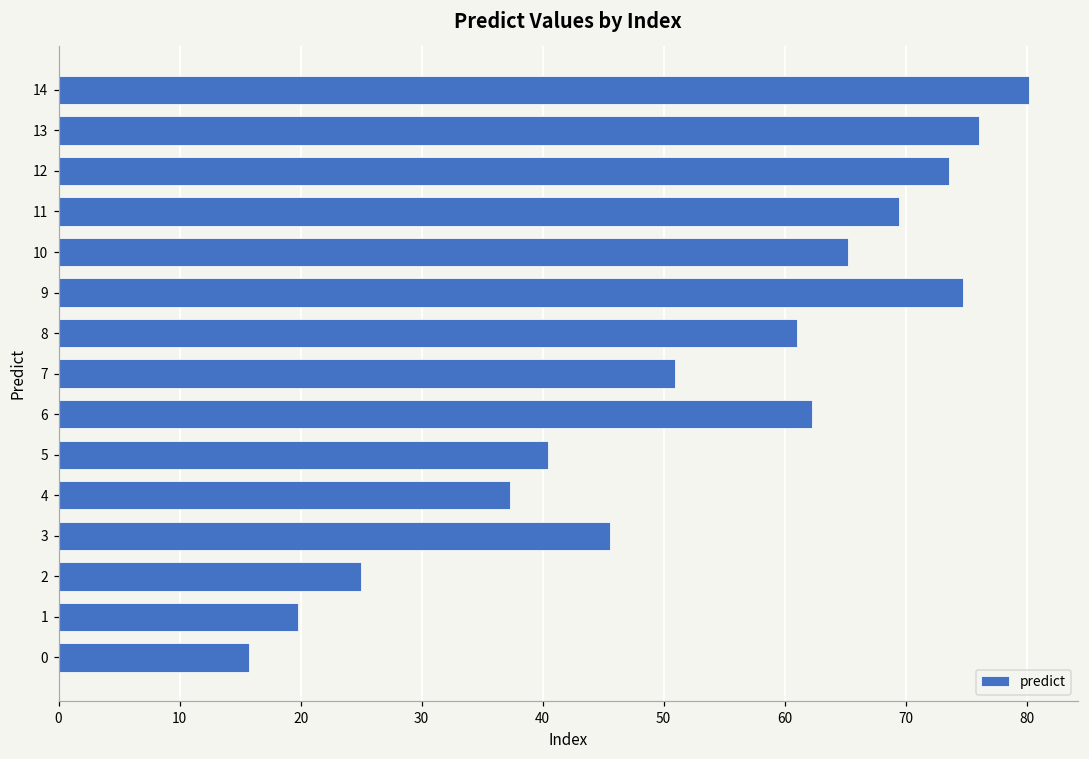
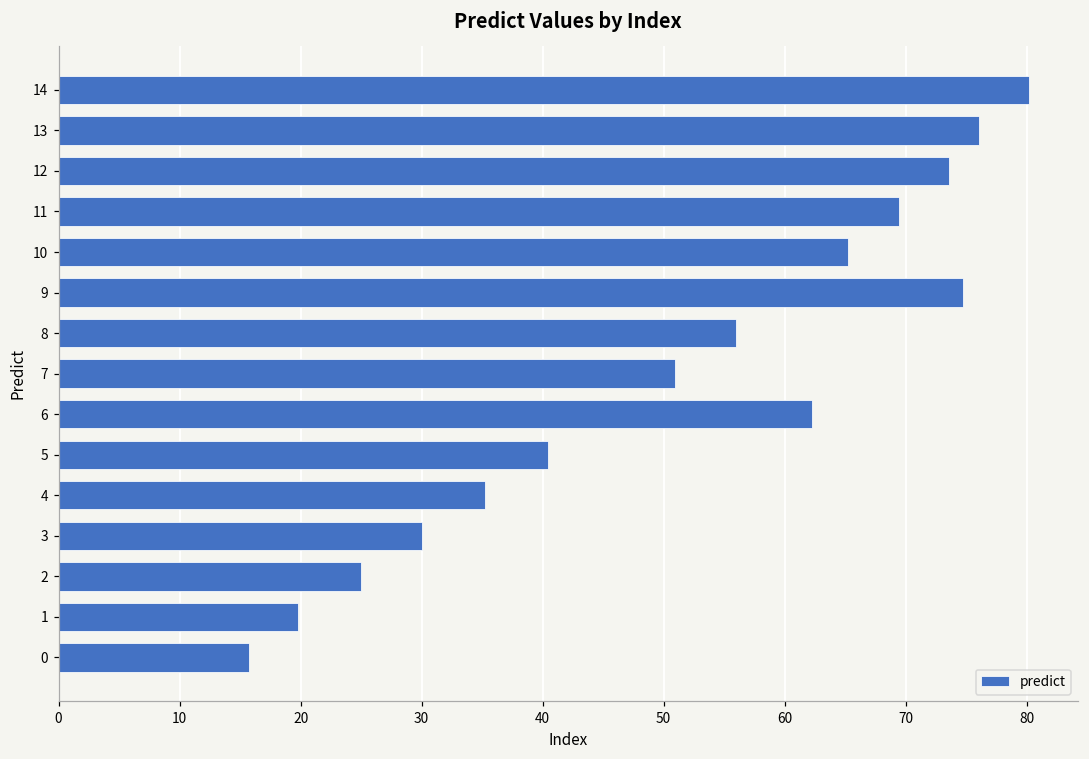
8: 61.0 -> 55.9
4: 37.3 -> 35.3
3: 45.6 -> 30.0
